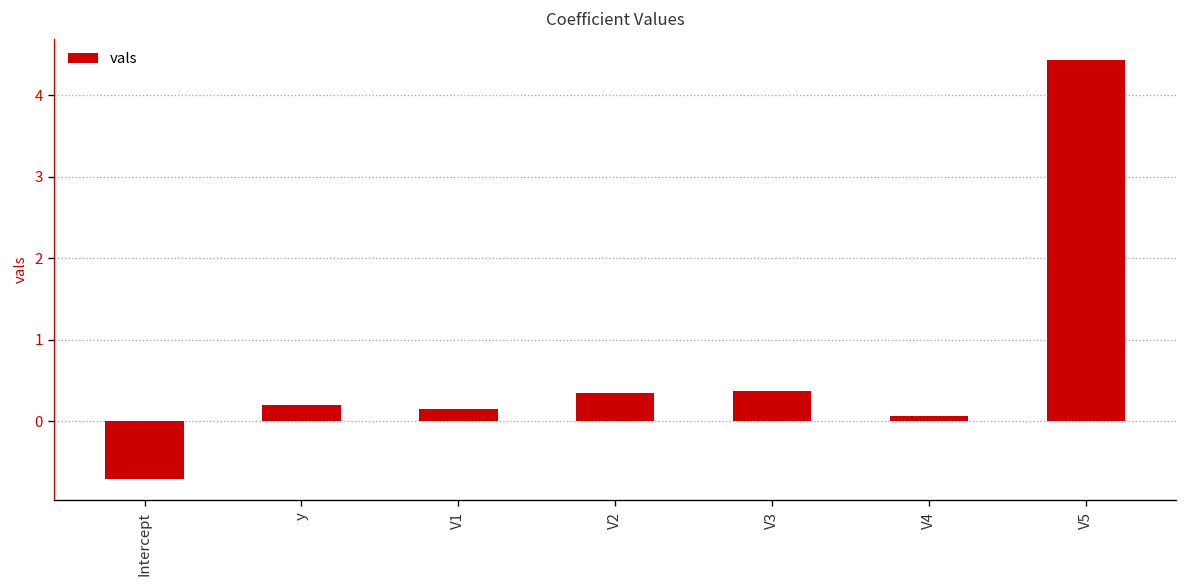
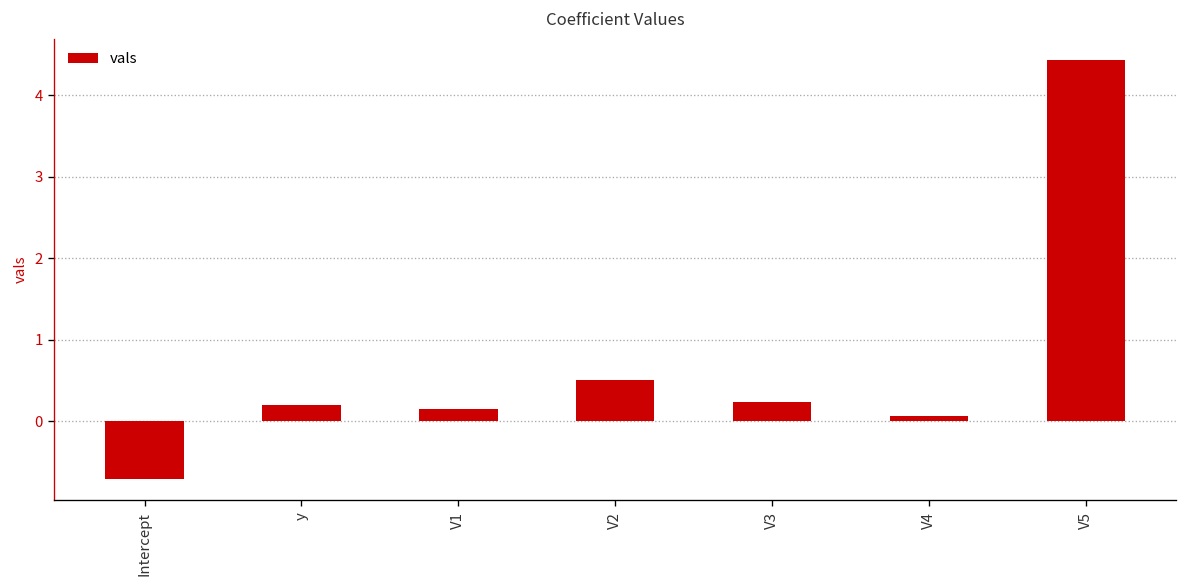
V2: 0.3 -> 0.5
V3: 0.4 -> 0.2
